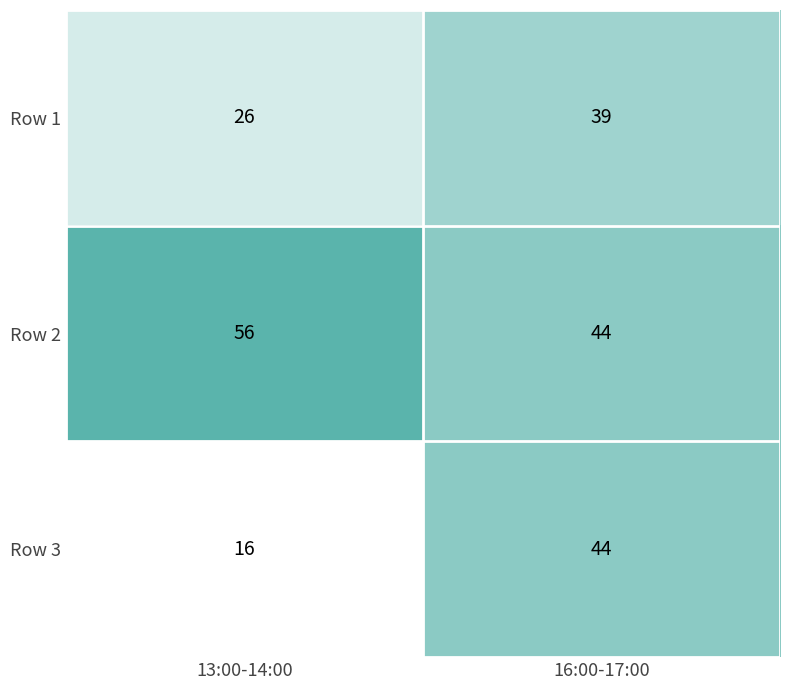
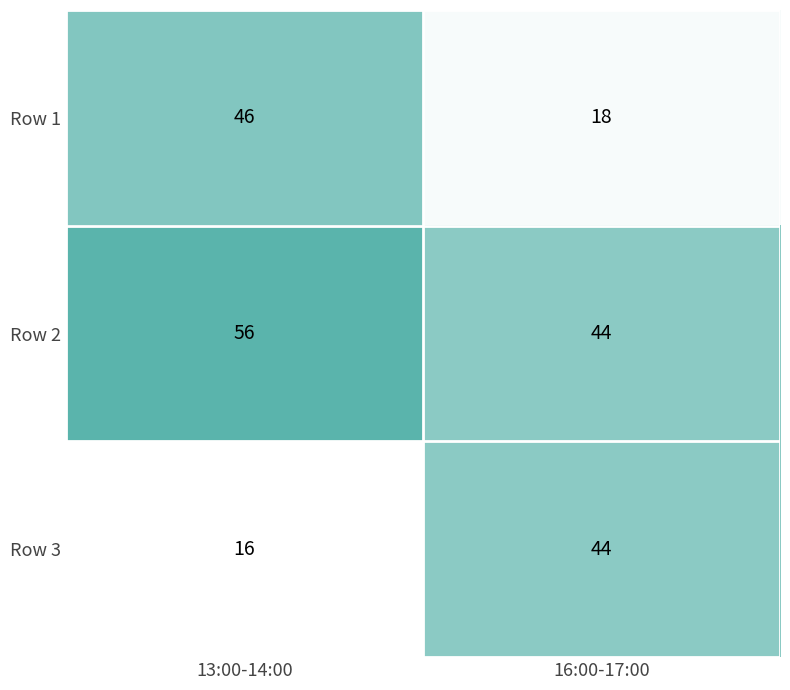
Row 1, 13:00-14:00: 26 -> 46
Row 1, 16:00-17:00: 39 -> 18
